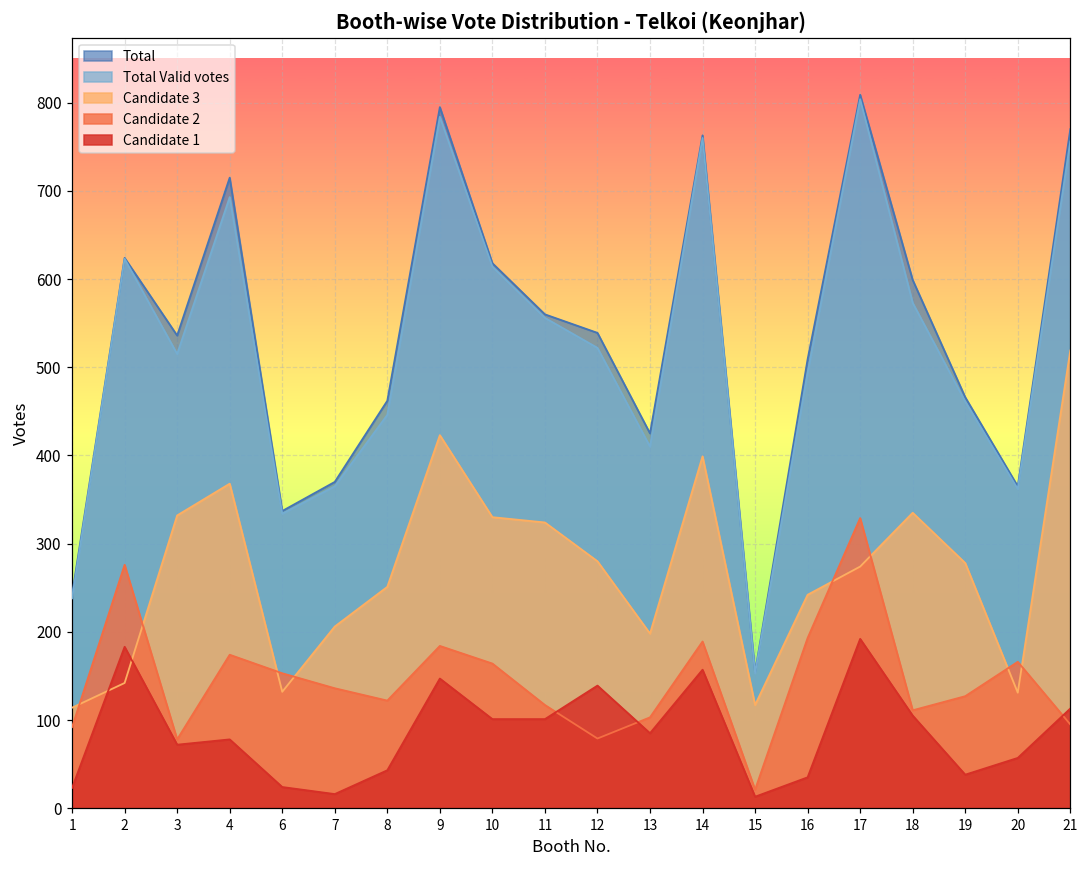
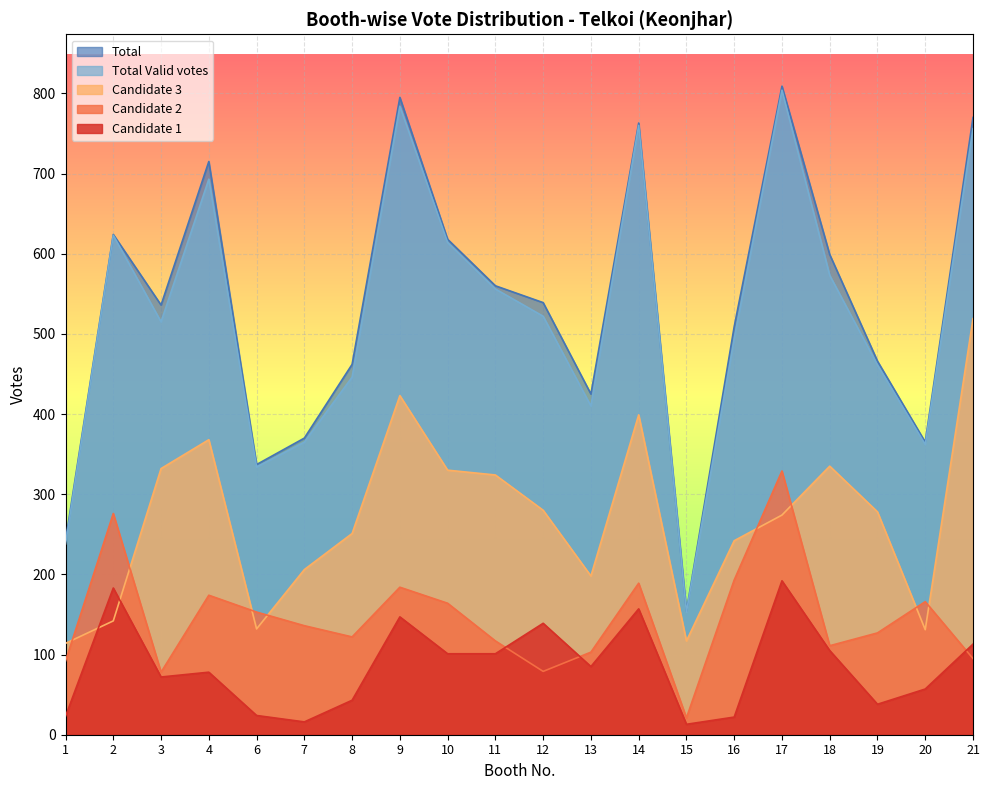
Candidate 1, 16: 40 -> 20
